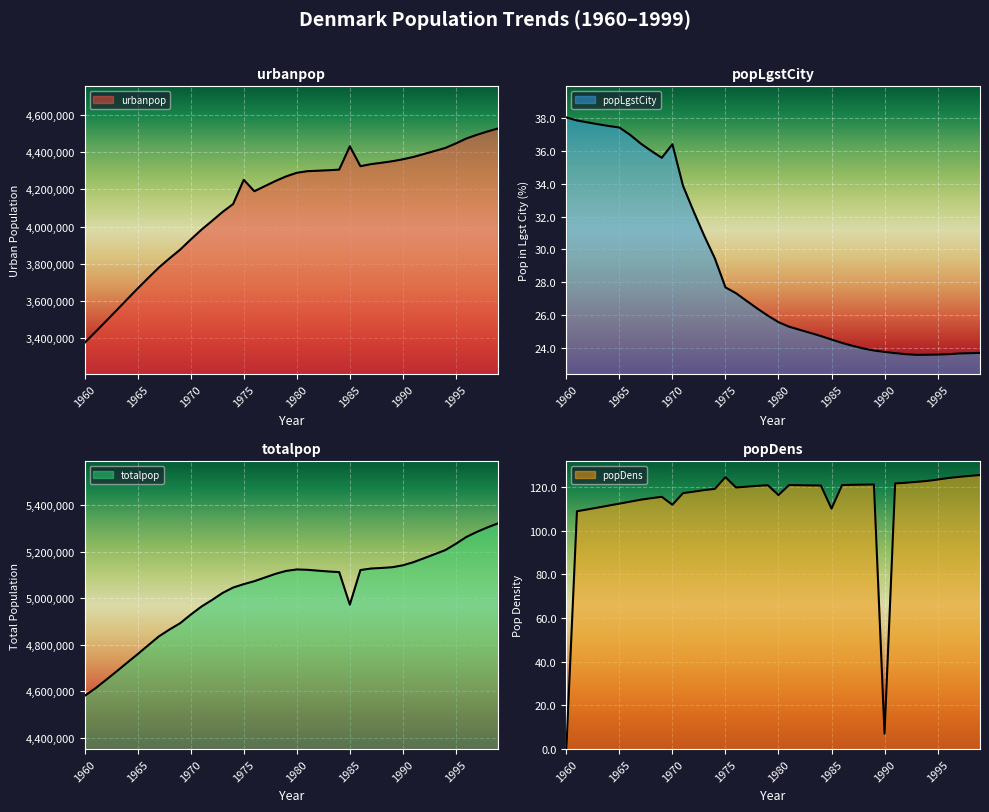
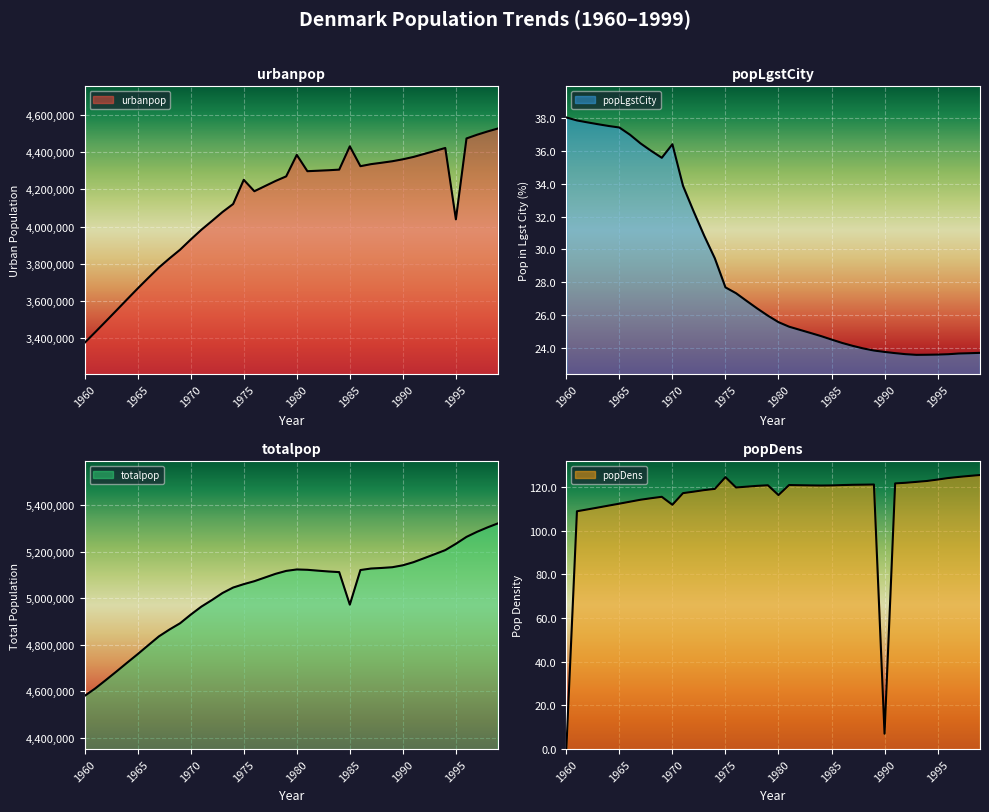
urbanpop, 1980: 4,290,000 -> 4,390,000
urbanpop, 1995: 4,450,000 -> 4,040,000
popDens, 1985: 110 -> 121
